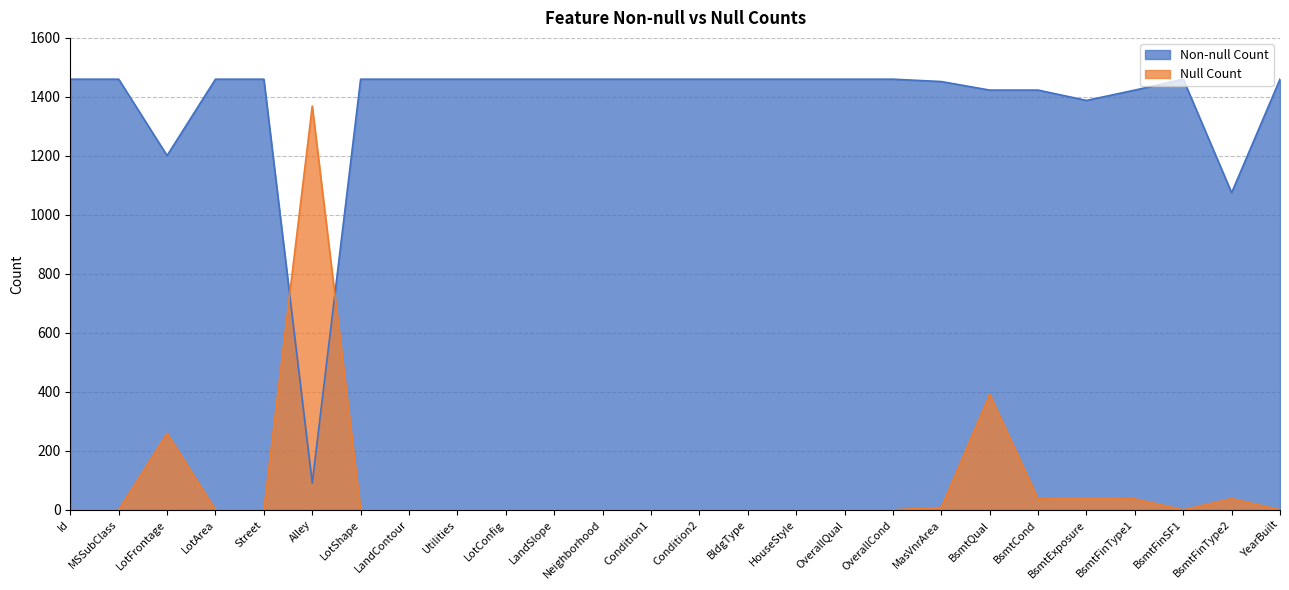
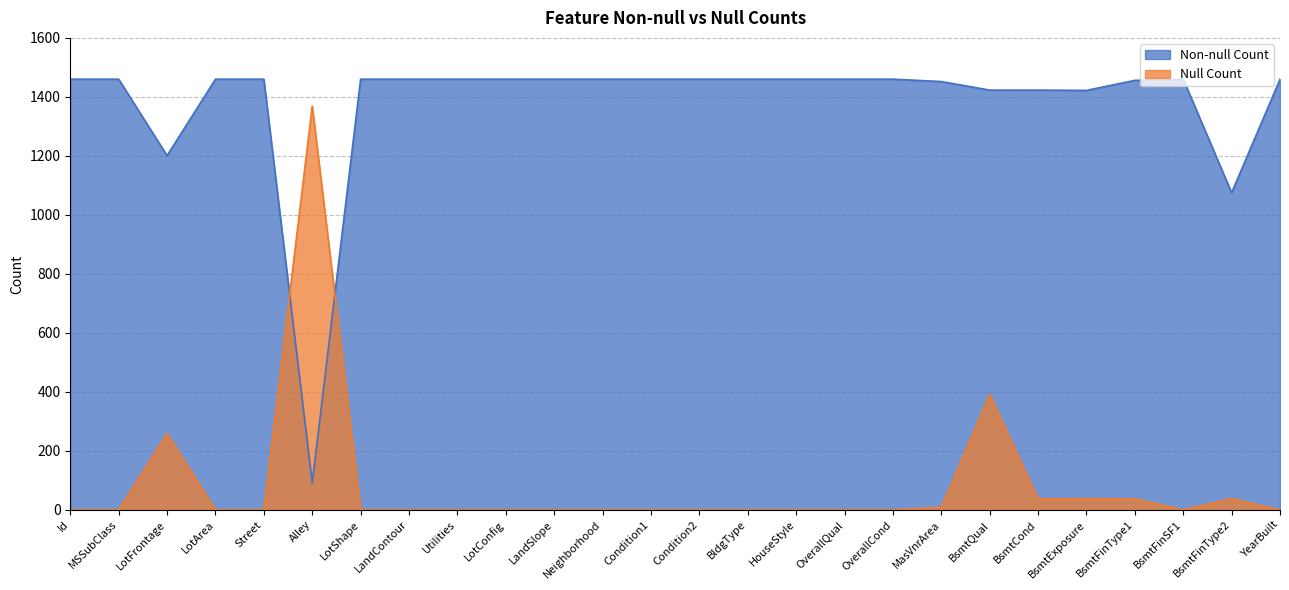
Non-null Count, BsmtExposure: 1390 -> 1420
Non-null Count, BsmtFinType1: 1420 -> 1460
